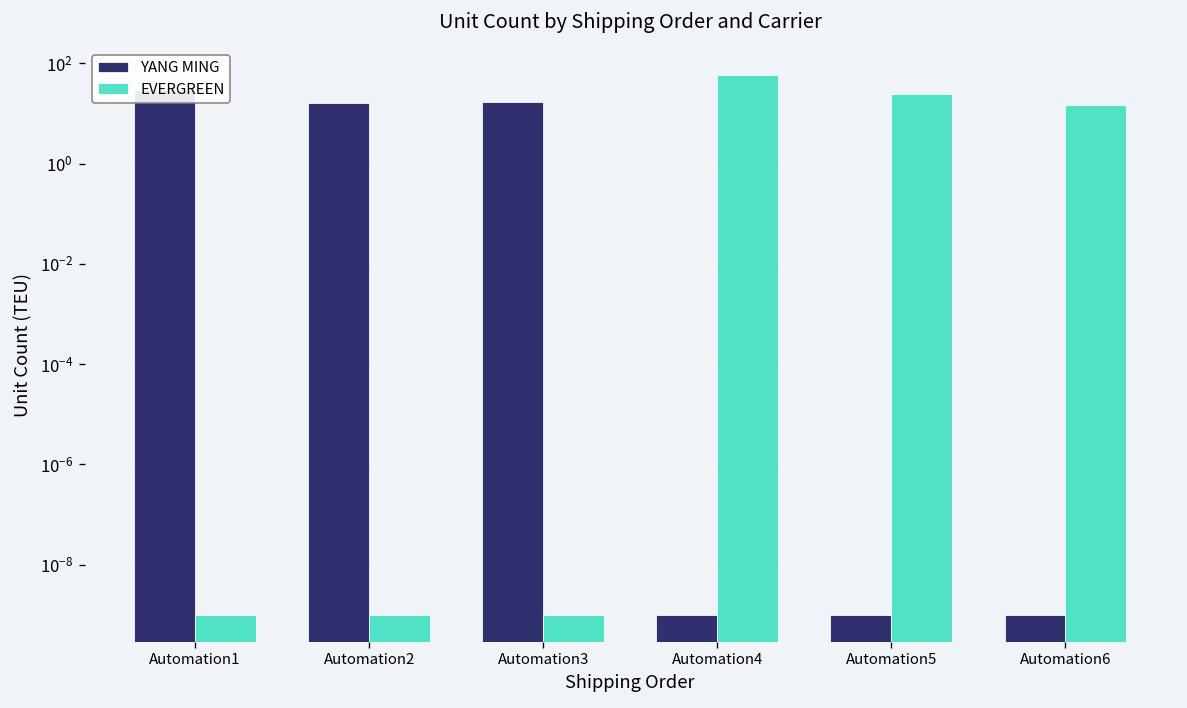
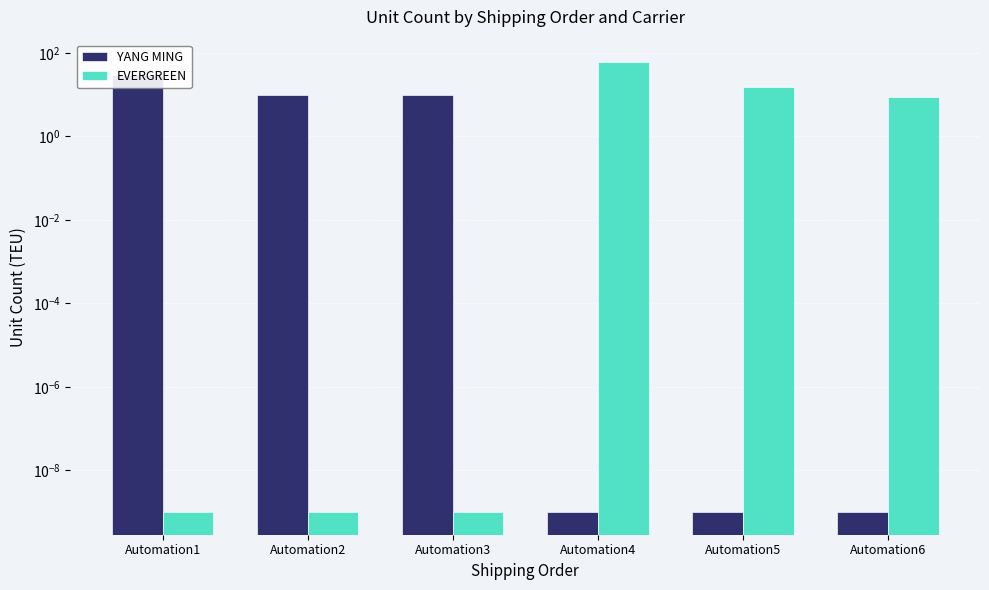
YANG MING, Automation2: 16 -> 10
YANG MING, Automation3: 17 -> 10
EVERGREEN, Automation5: 30 -> 15
EVERGREEN, Automation6: 15 -> 9
